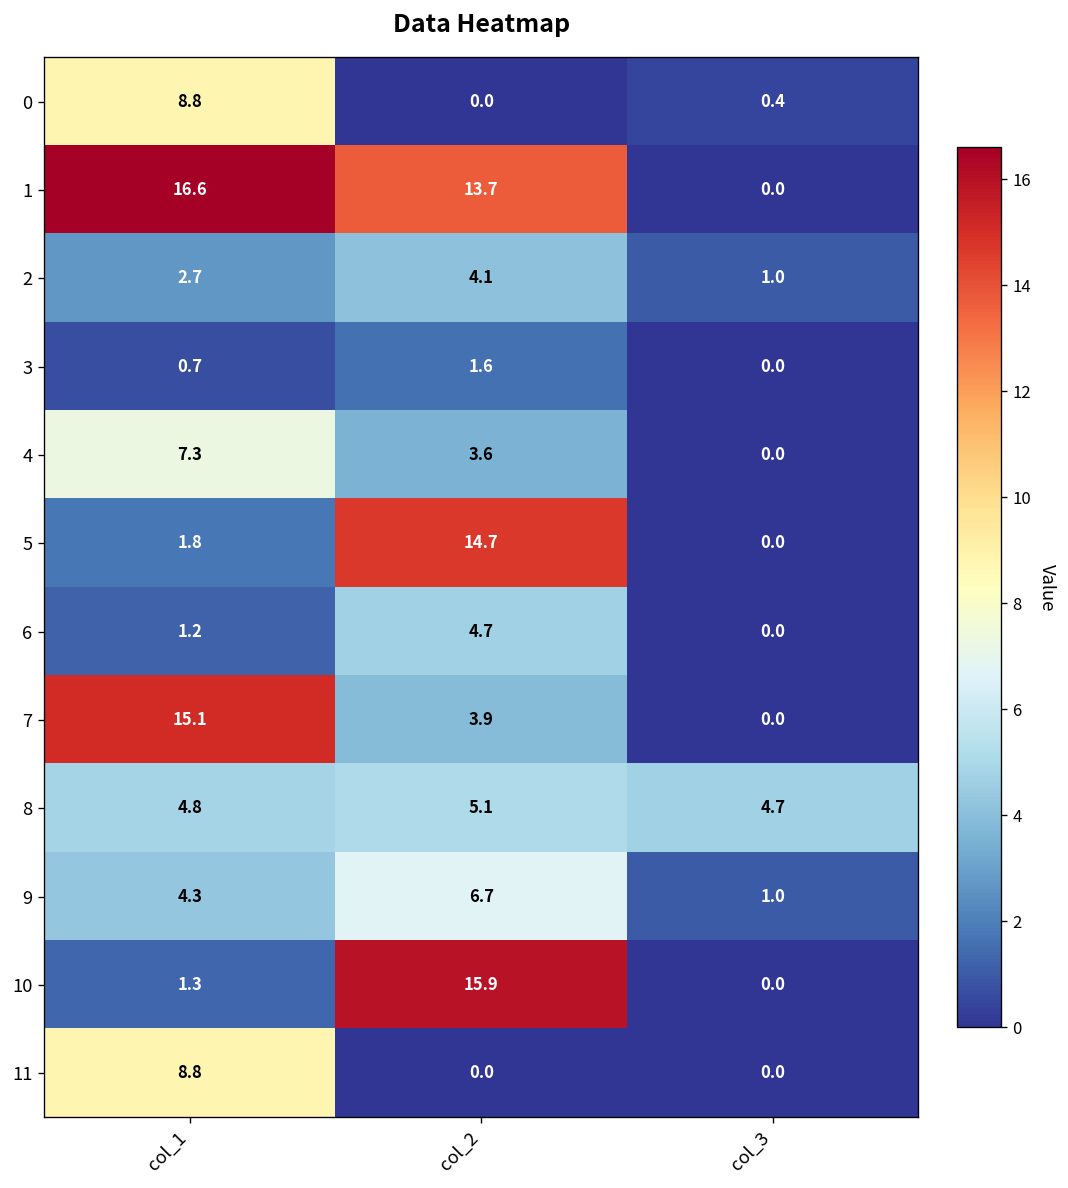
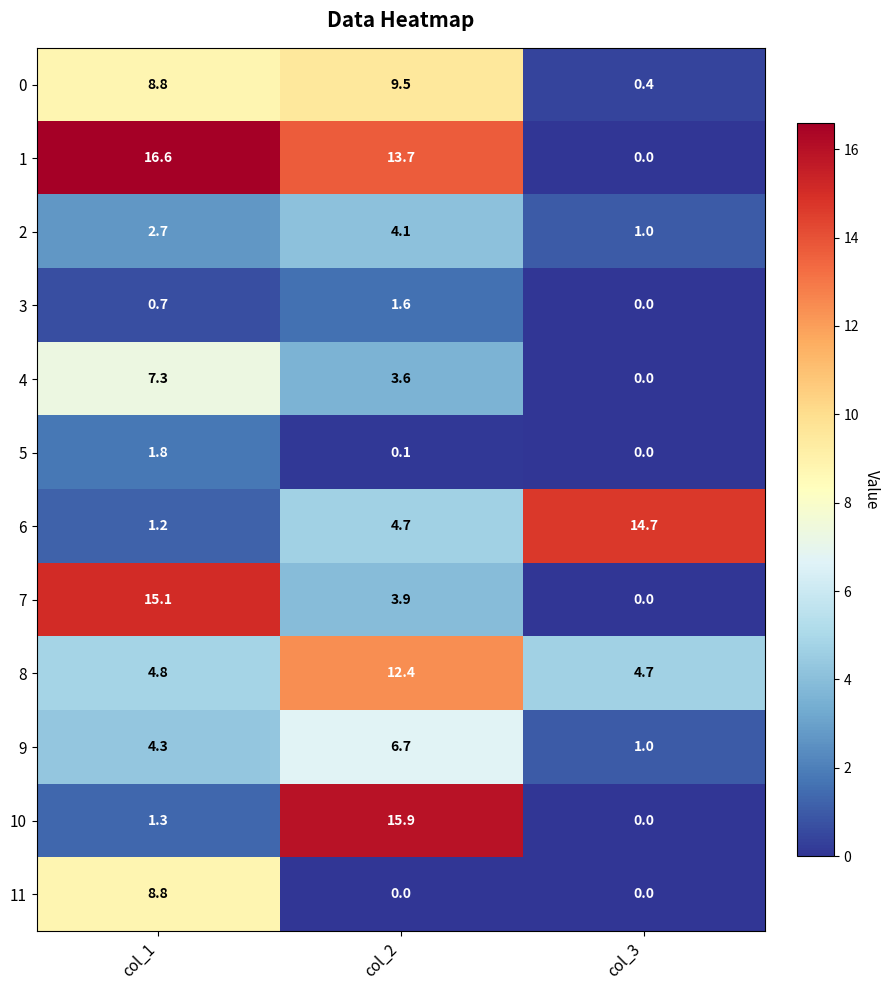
0, col_2: 0.0 -> 9.5
5, col_2: 14.7 -> 0.1
6, col_3: 0.0 -> 14.7
8, col_2: 5.1 -> 12.4
